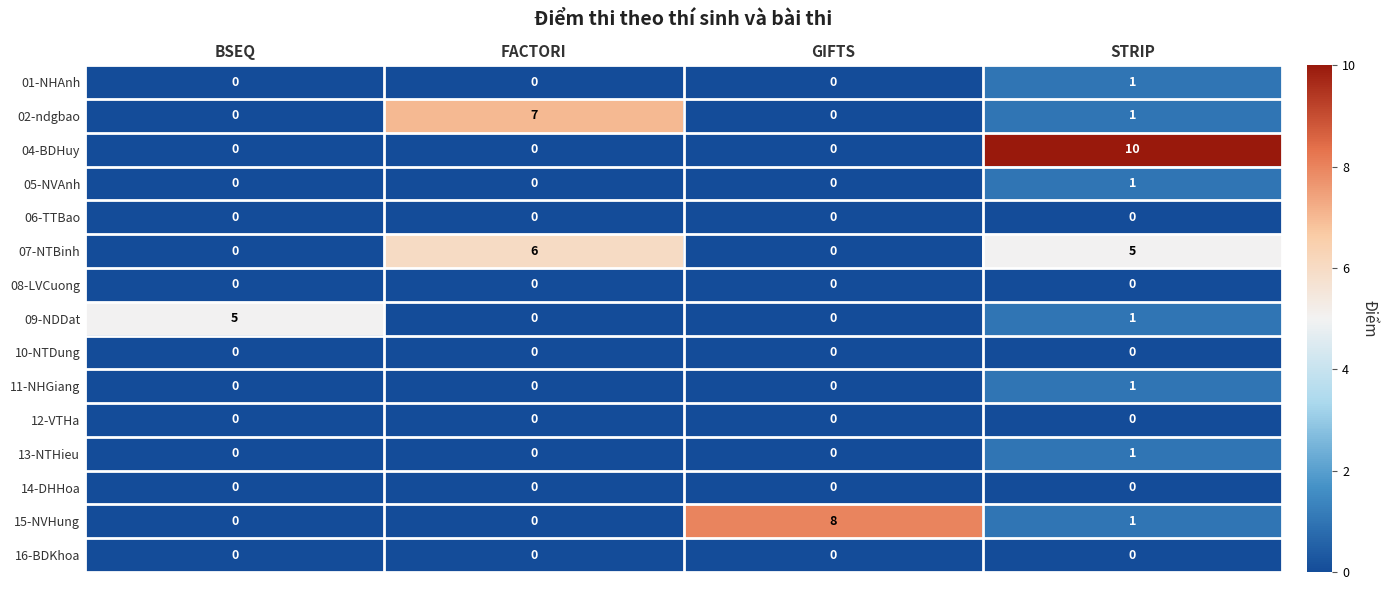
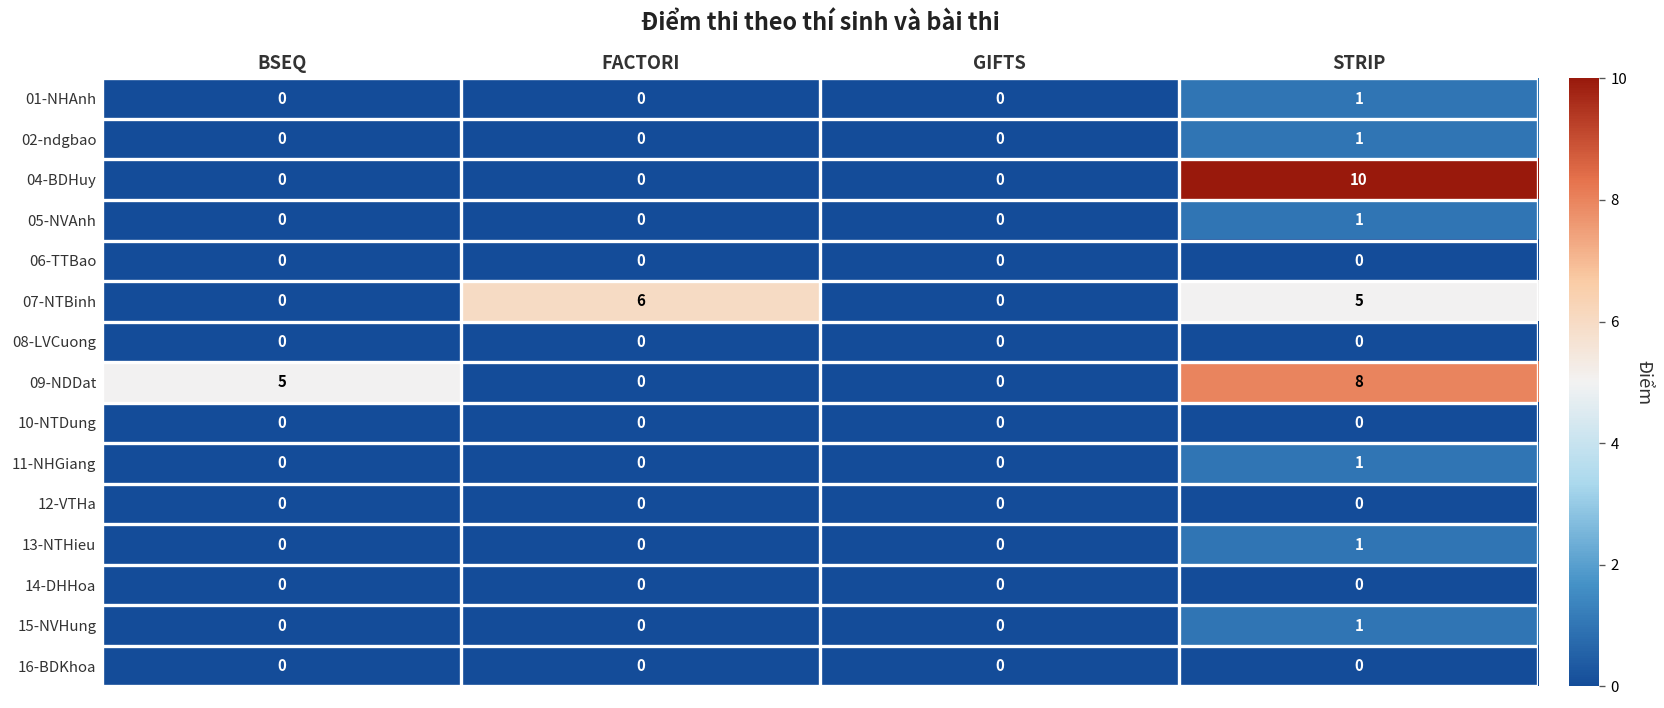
02-ndgbao, FACTORI: 7 -> 0
09-NDDat, STRIP: 1 -> 8
15-NVHung, GIFTS: 8 -> 0
